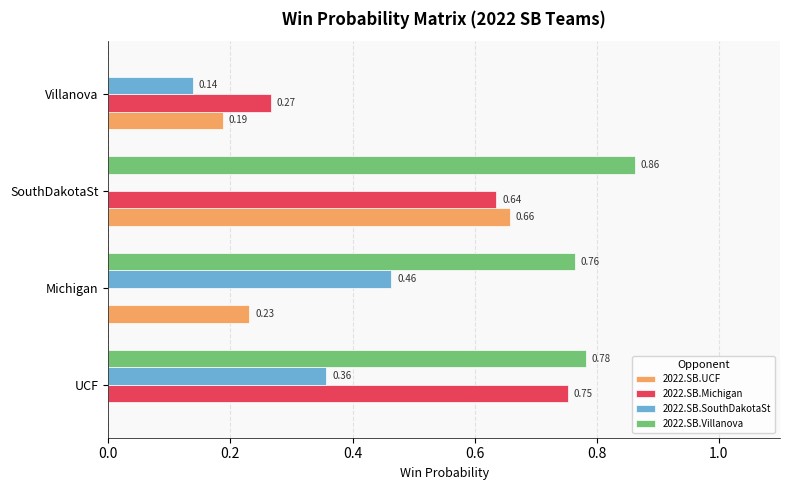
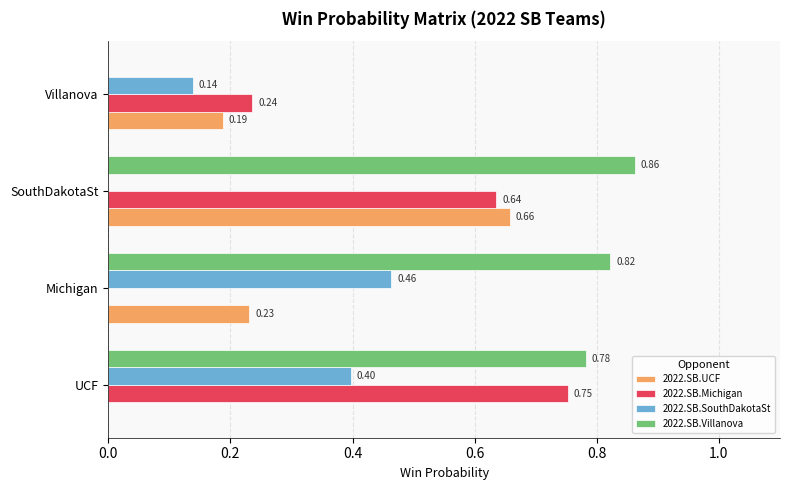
2022.SB.Michigan, Villanova: 0.27 -> 0.24
2022.SB.Villanova, Michigan: 0.76 -> 0.82
2022.SB.SouthDakotaSt, UCF: 0.36 -> 0.40
